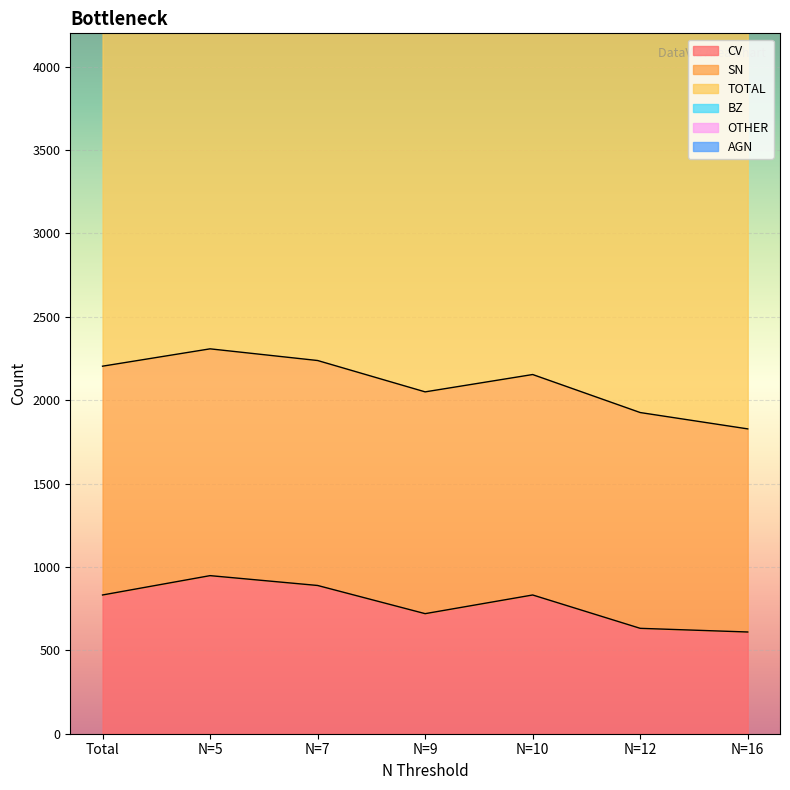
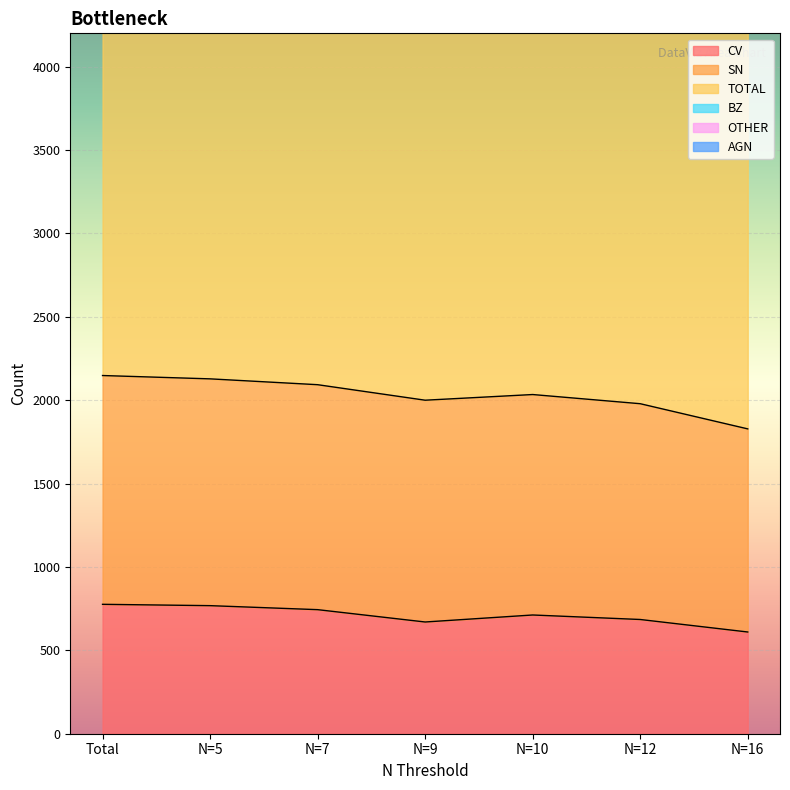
CV, Total: 830 -> 780
CV, N=5: 950 -> 770
CV, N=7: 890 -> 740
CV, N=9: 720 -> 670
CV, N=10: 830 -> 710
CV, N=12: 630 -> 690
